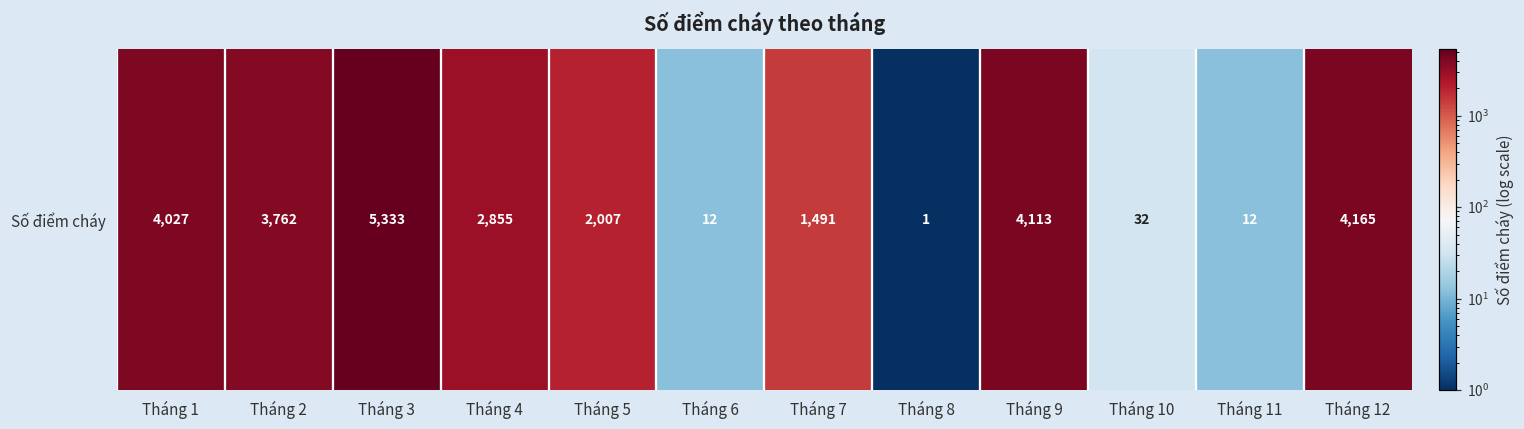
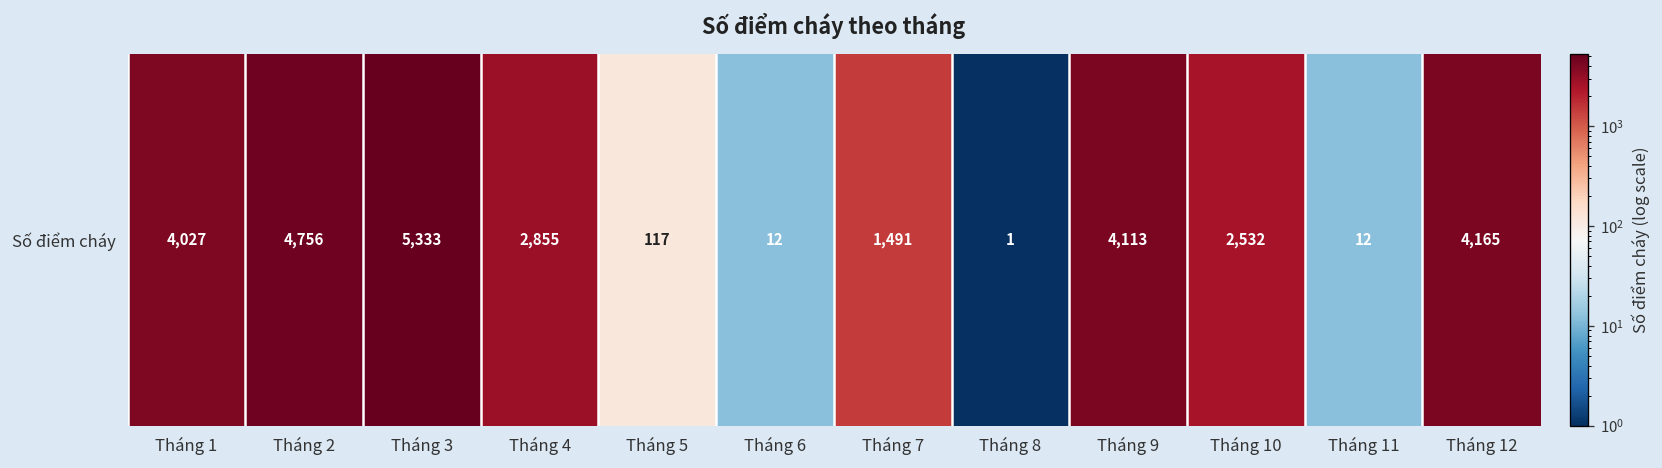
Số điểm cháy, Tháng 2: 3,762 -> 4,756
Số điểm cháy, Tháng 5: 2,007 -> 117
Số điểm cháy, Tháng 10: 32 -> 2,532
